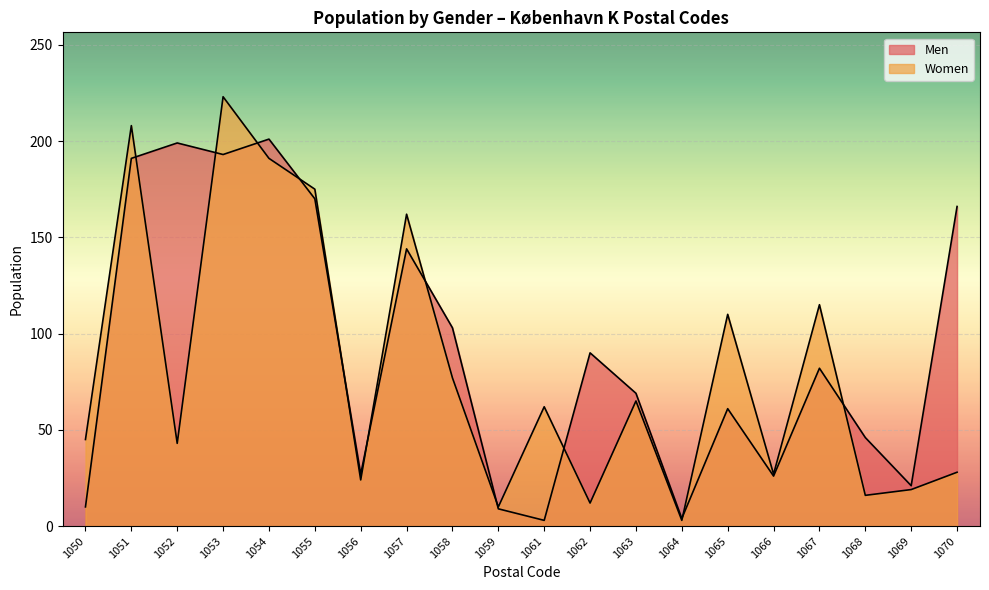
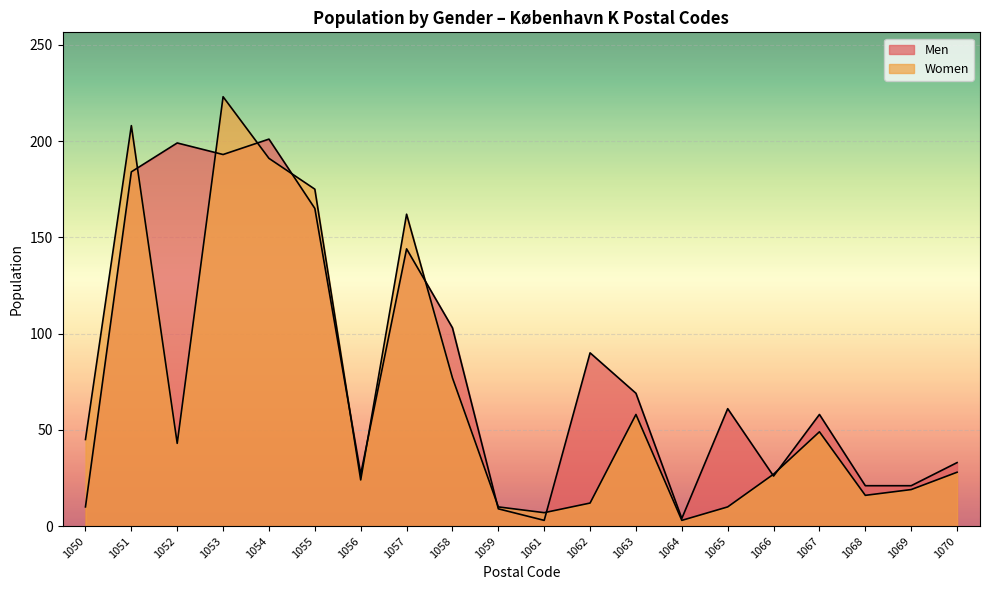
Men, 1051: 191 -> 184
Men, 1055: 170 -> 165
Women, 1061: 62 -> 7
Women, 1063: 65 -> 58
Women, 1065: 110 -> 10
Men, 1067: 82 -> 58
Women, 1067: 115 -> 49
Men, 1068: 46 -> 21
Men, 1070: 166 -> 33
